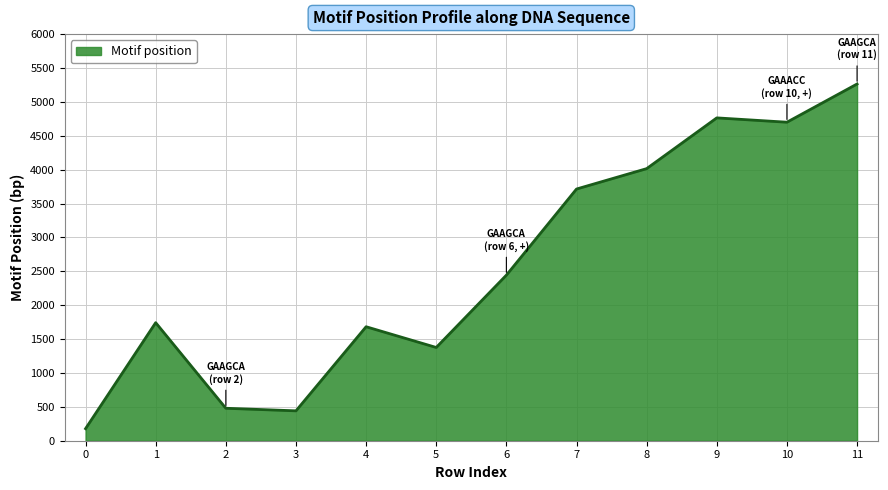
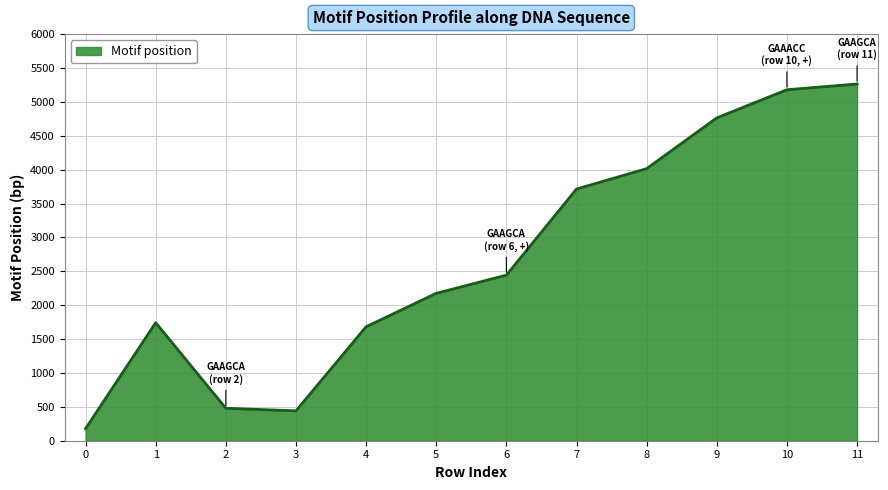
5: 1400 -> 2200
10: 4700 -> 5200
